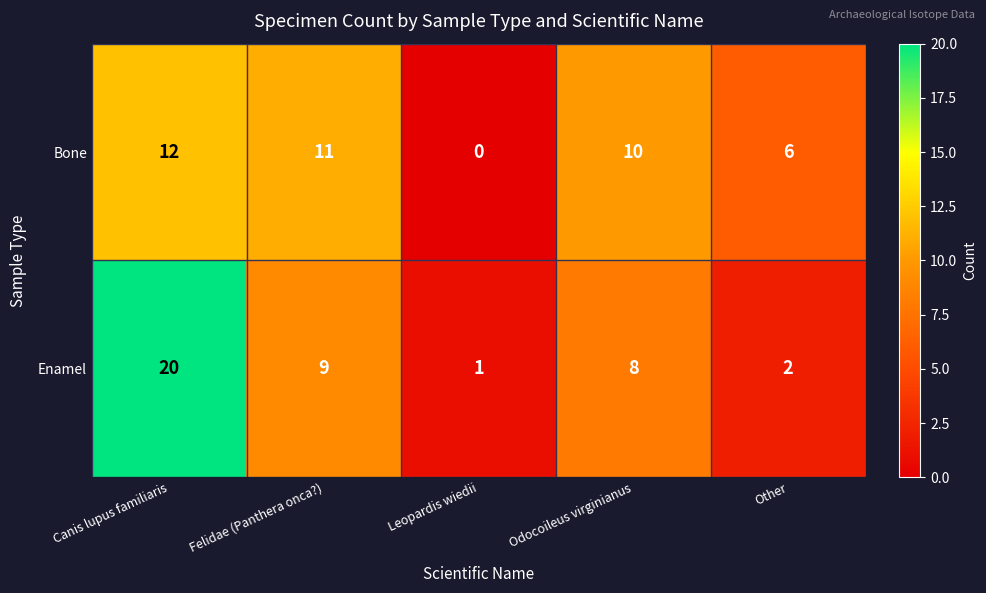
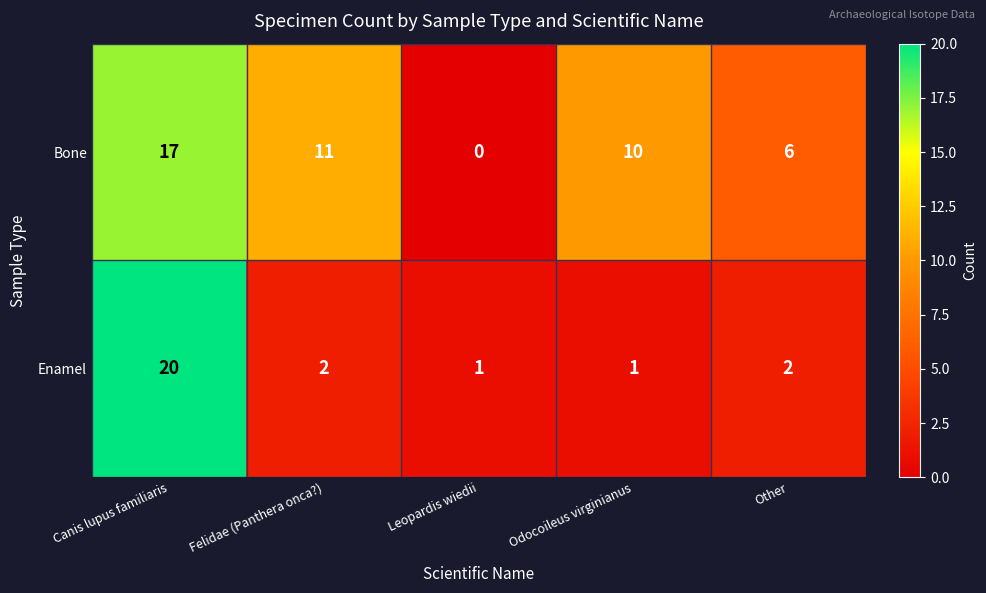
Bone, Canis lupus familiaris: 12 -> 17
Enamel, Felidae (Panthera onca?): 9 -> 2
Enamel, Odocoileus virginianus: 8 -> 1
